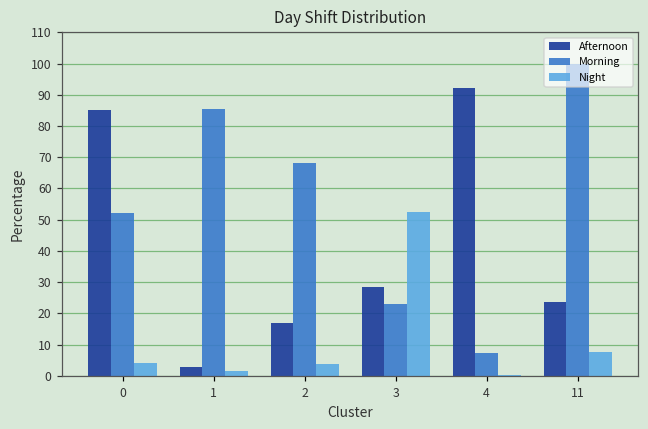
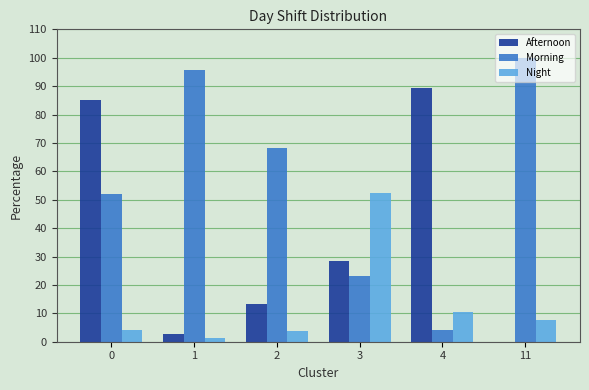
Morning, 1: 85 -> 96
Afternoon, 2: 17 -> 13
Afternoon, 4: 92 -> 89
Morning, 4: 7 -> 4
Night, 4: 0 -> 10
Afternoon, 11: 24 -> 0
